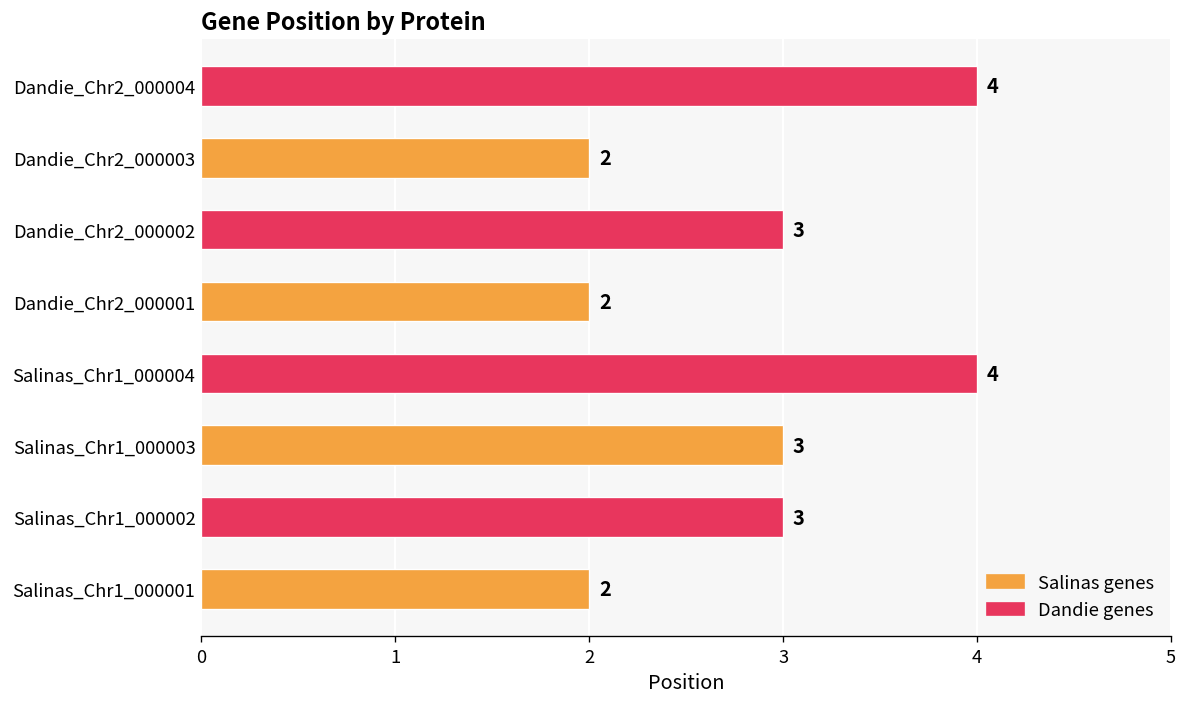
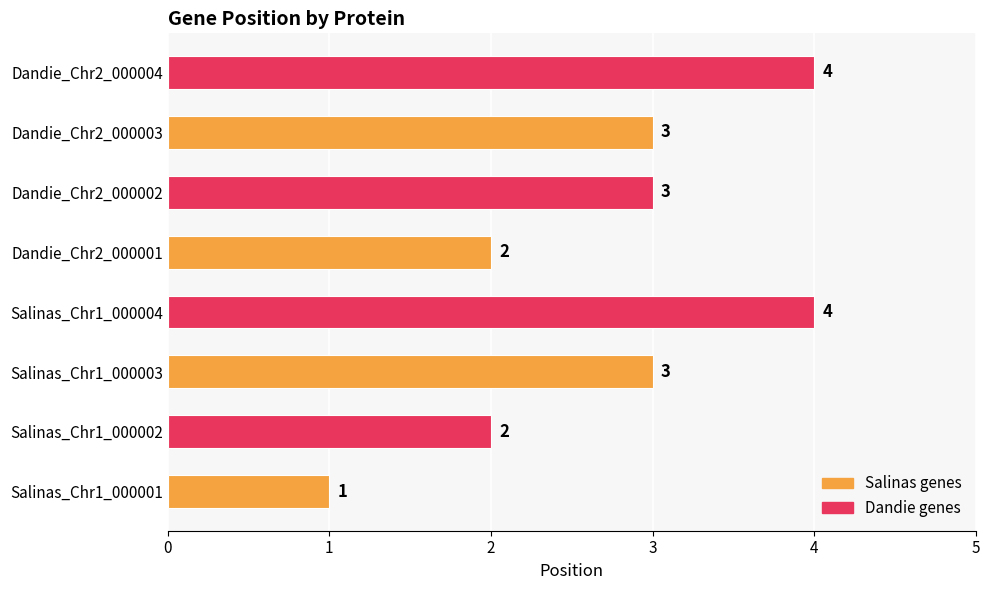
Dandie_Chr2_000003: 2 -> 3
Salinas_Chr1_000002: 3 -> 2
Salinas_Chr1_000001: 2 -> 1
